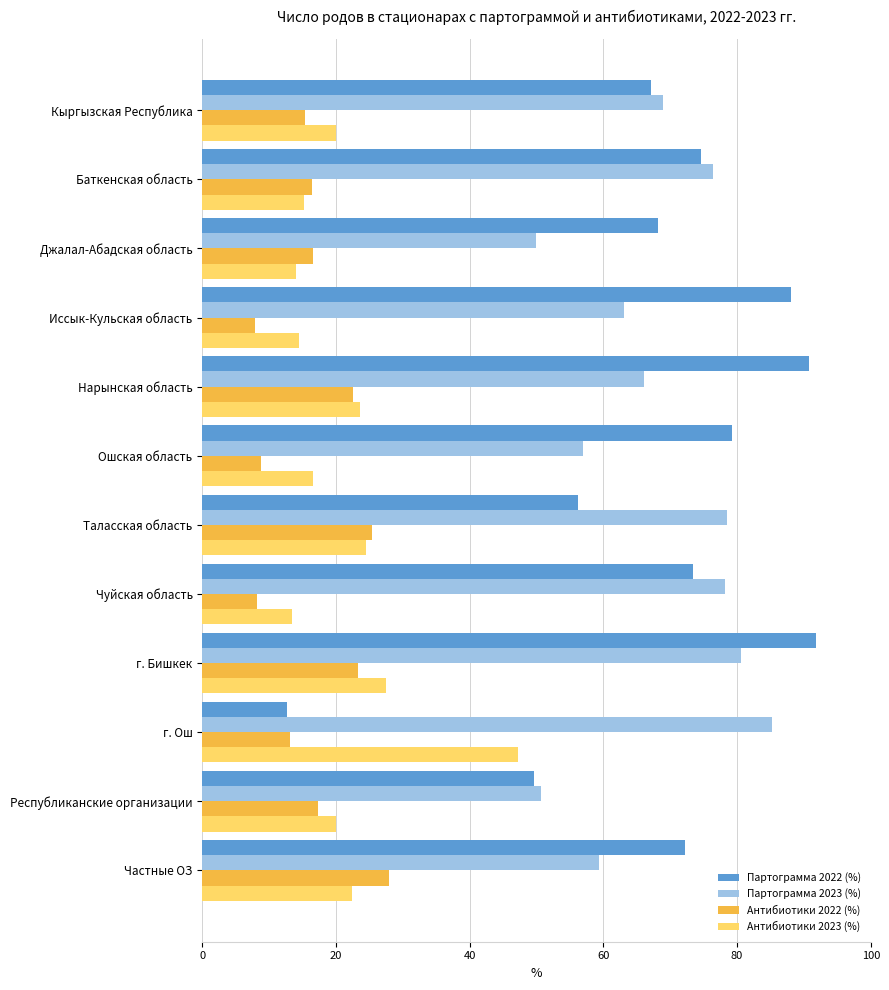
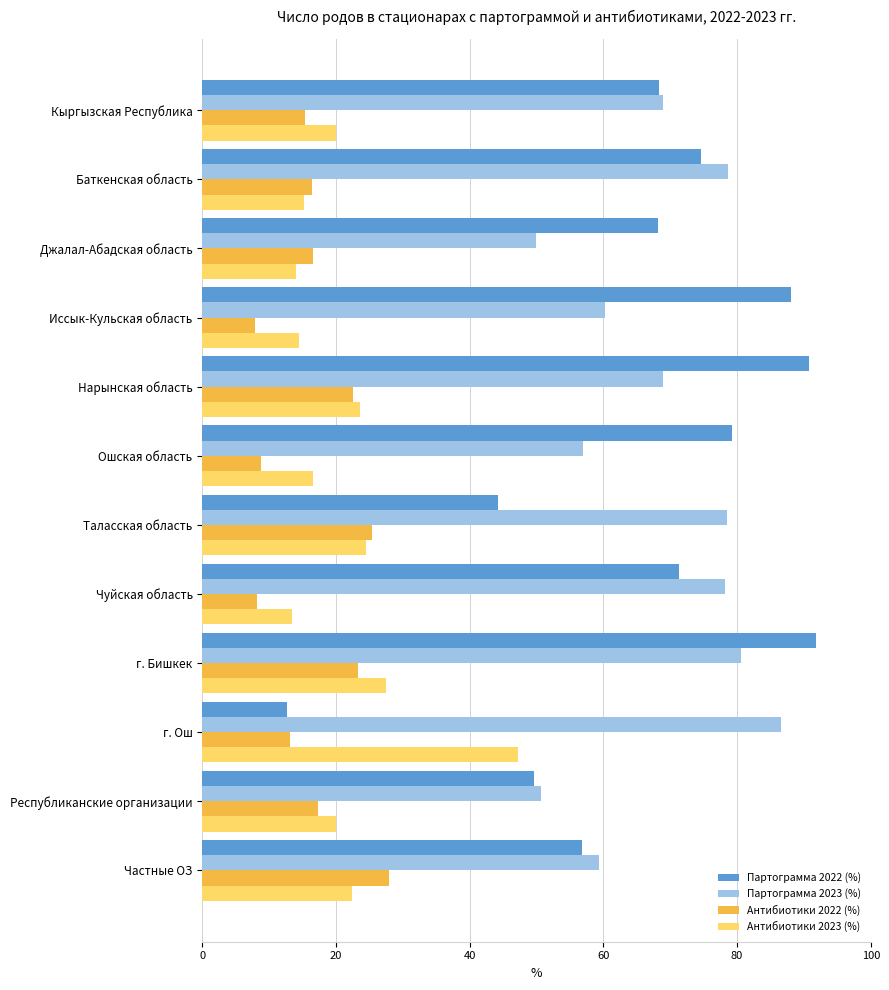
Партограмма 2022 (%), Кыргызская Республика: 67 -> 68
Партограмма 2023 (%), Баткенская область: 76 -> 79
Партограмма 2023 (%), Иссык-Кульская область: 63 -> 60
Партограмма 2023 (%), Нарынская область: 66 -> 69
Партограмма 2022 (%), Таласская область: 56 -> 44
Партограмма 2022 (%), Чуйская область: 73 -> 71
Партограмма 2023 (%), г. Ош: 85 -> 87
Партограмма 2022 (%), Частные ОЗ: 72 -> 57
